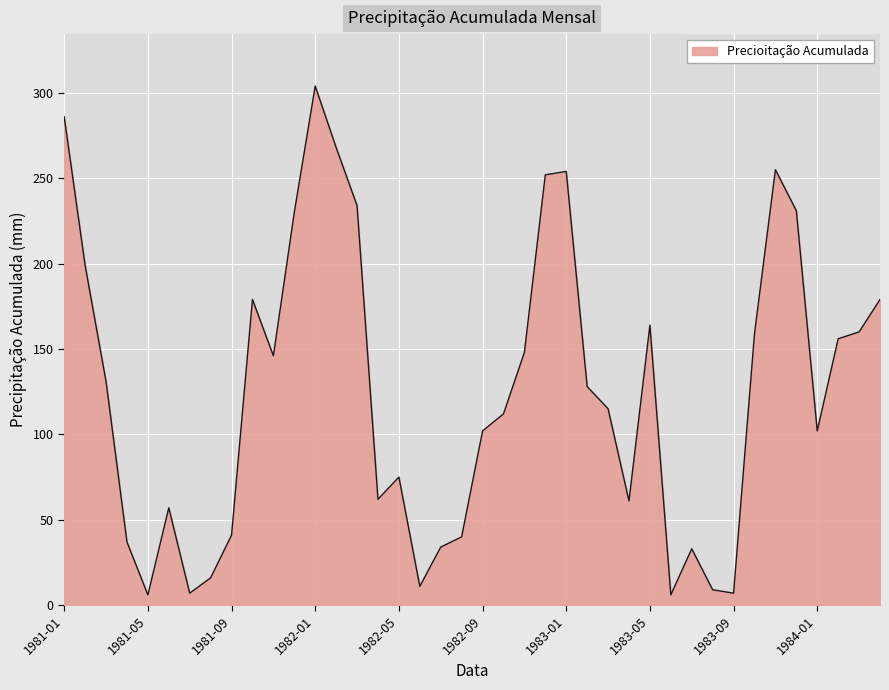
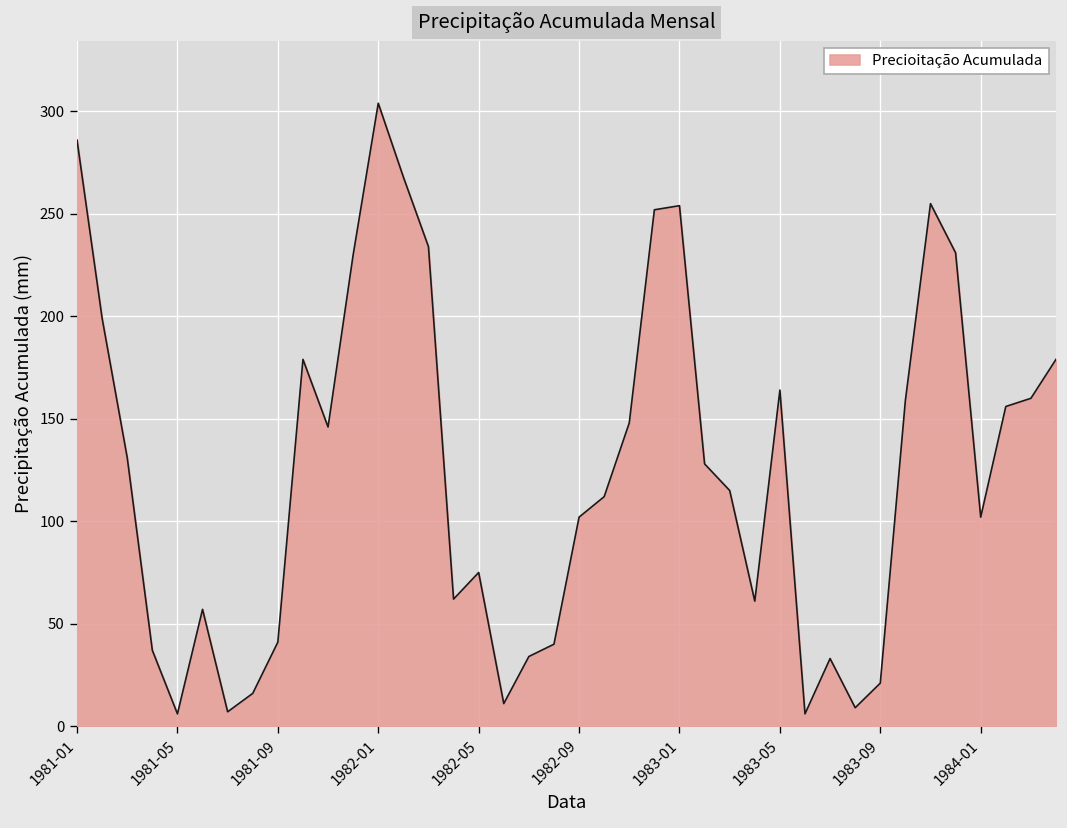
1983-09: 7 -> 21
